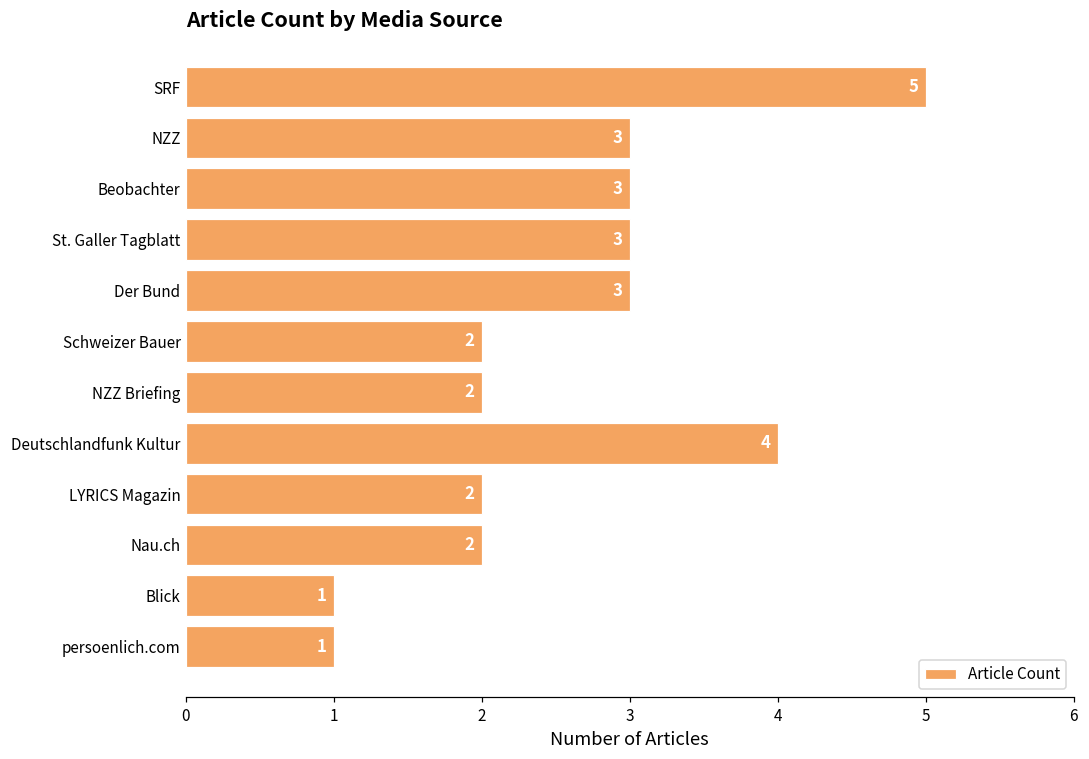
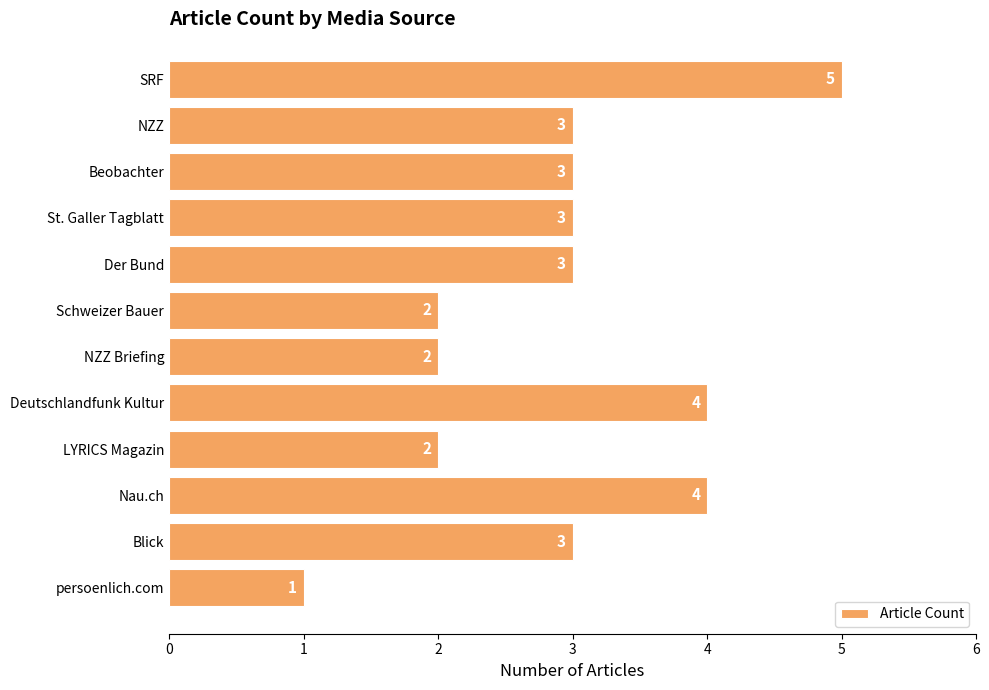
Nau.ch: 2 -> 4
Blick: 1 -> 3
